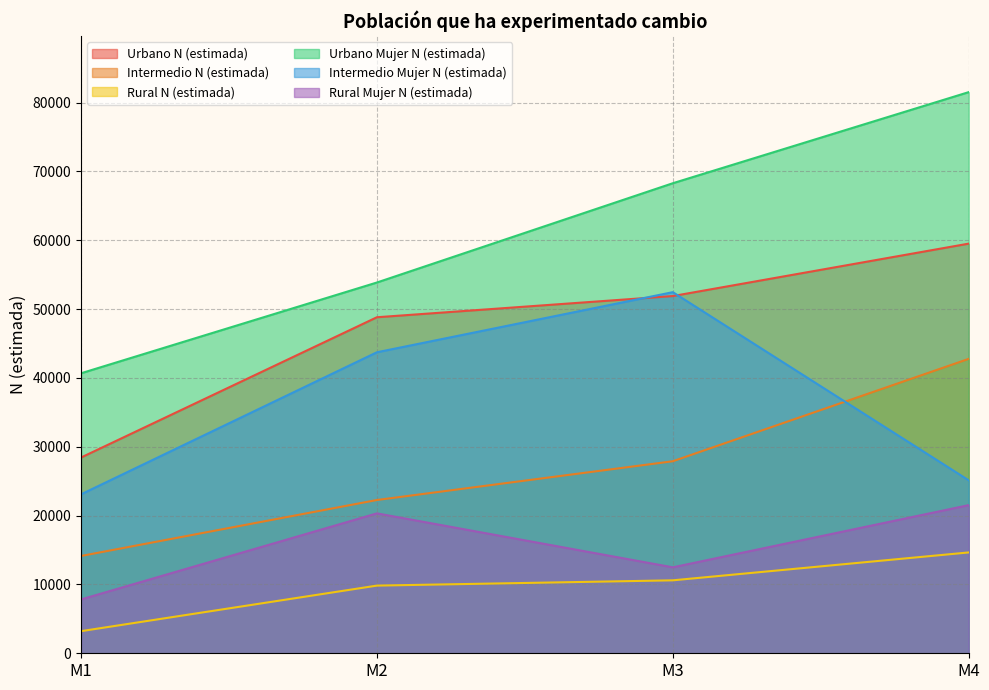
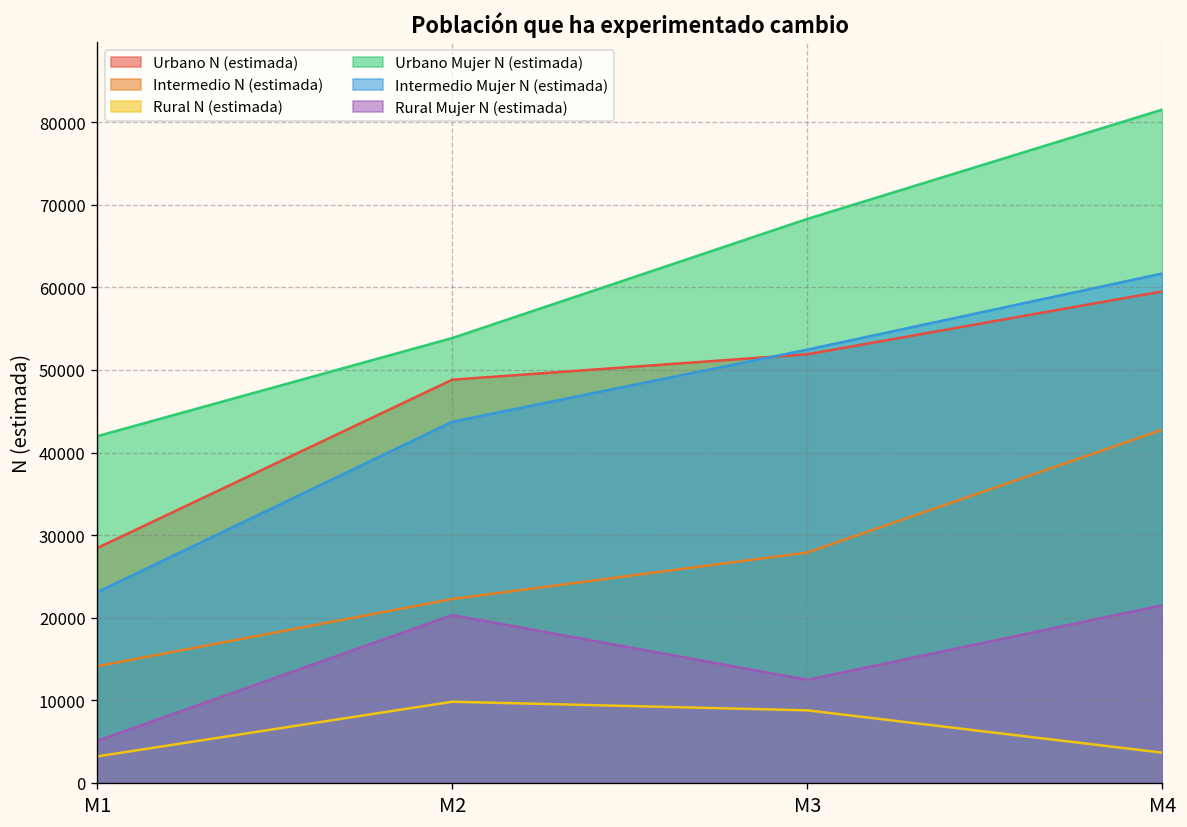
Urbano Mujer N (estimada), M1: 41000 -> 42000
Rural Mujer N (estimada), M1: 8000 -> 5000
Rural N (estimada), M3: 11000 -> 9000
Rural N (estimada), M4: 15000 -> 4000
Intermedio Mujer N (estimada), M4: 25000 -> 62000
